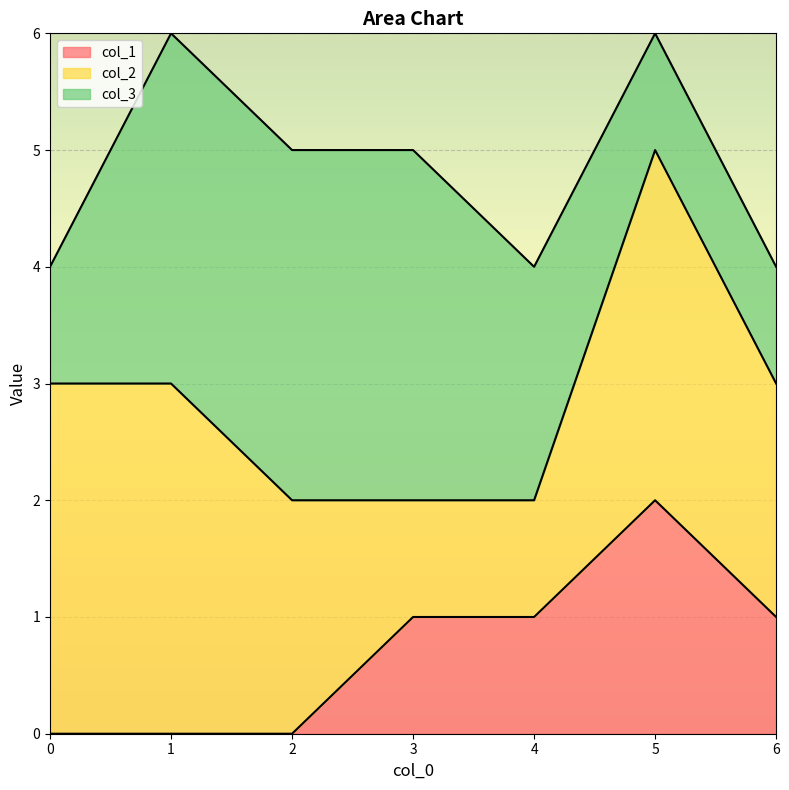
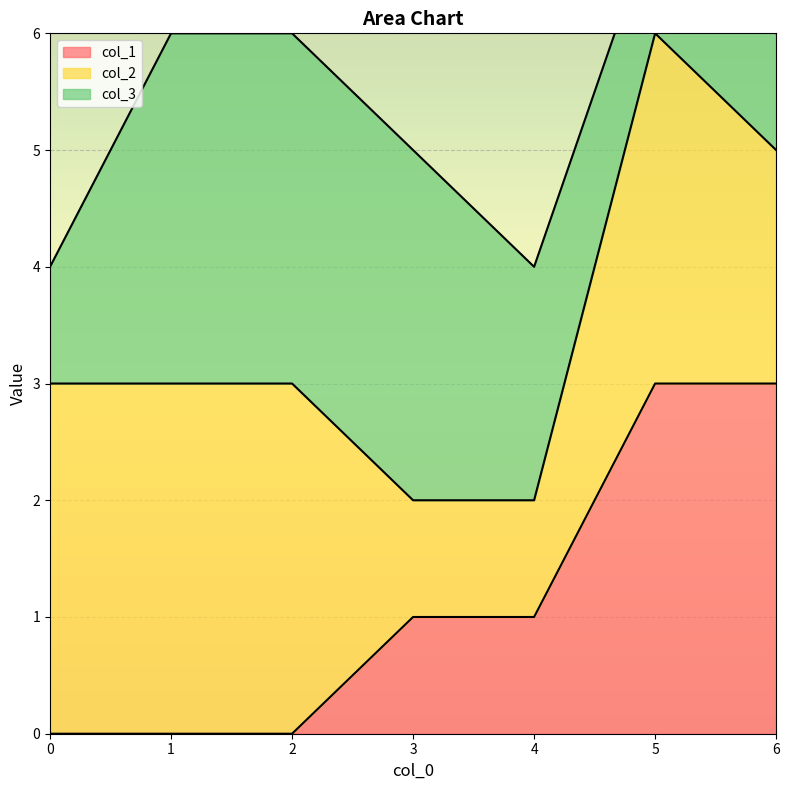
col_2, 2: 2 -> 3
col_1, 5: 2 -> 3
col_1, 6: 1 -> 3
